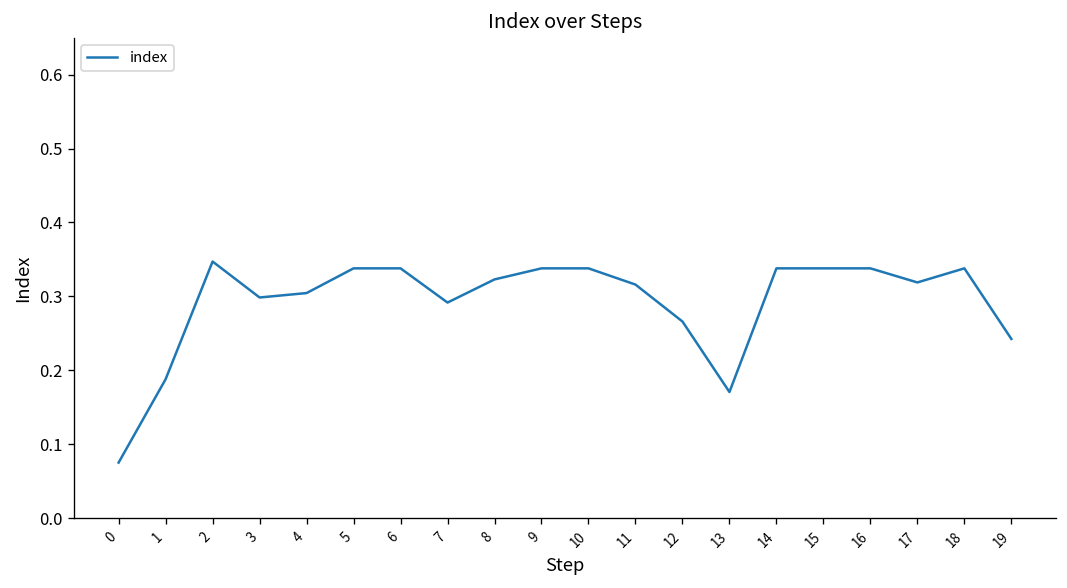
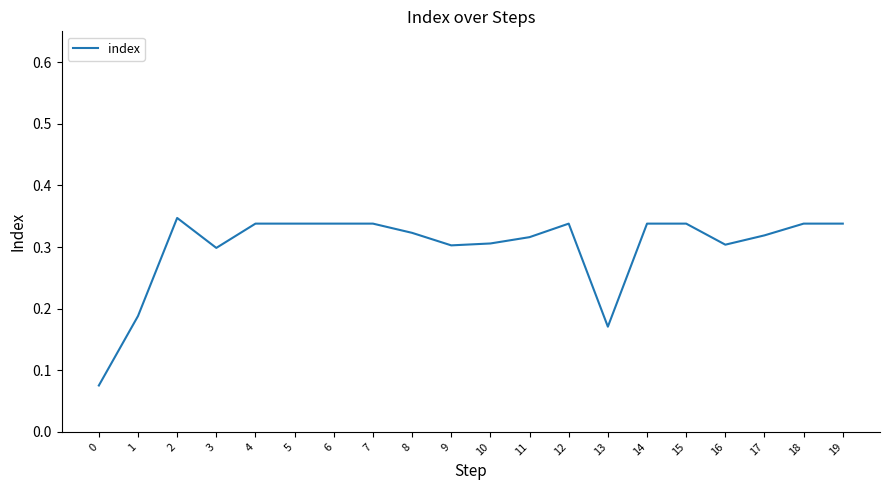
4: 0.30 -> 0.34
7: 0.29 -> 0.34
9: 0.34 -> 0.30
10: 0.34 -> 0.31
12: 0.27 -> 0.34
16: 0.34 -> 0.30
19: 0.24 -> 0.34
